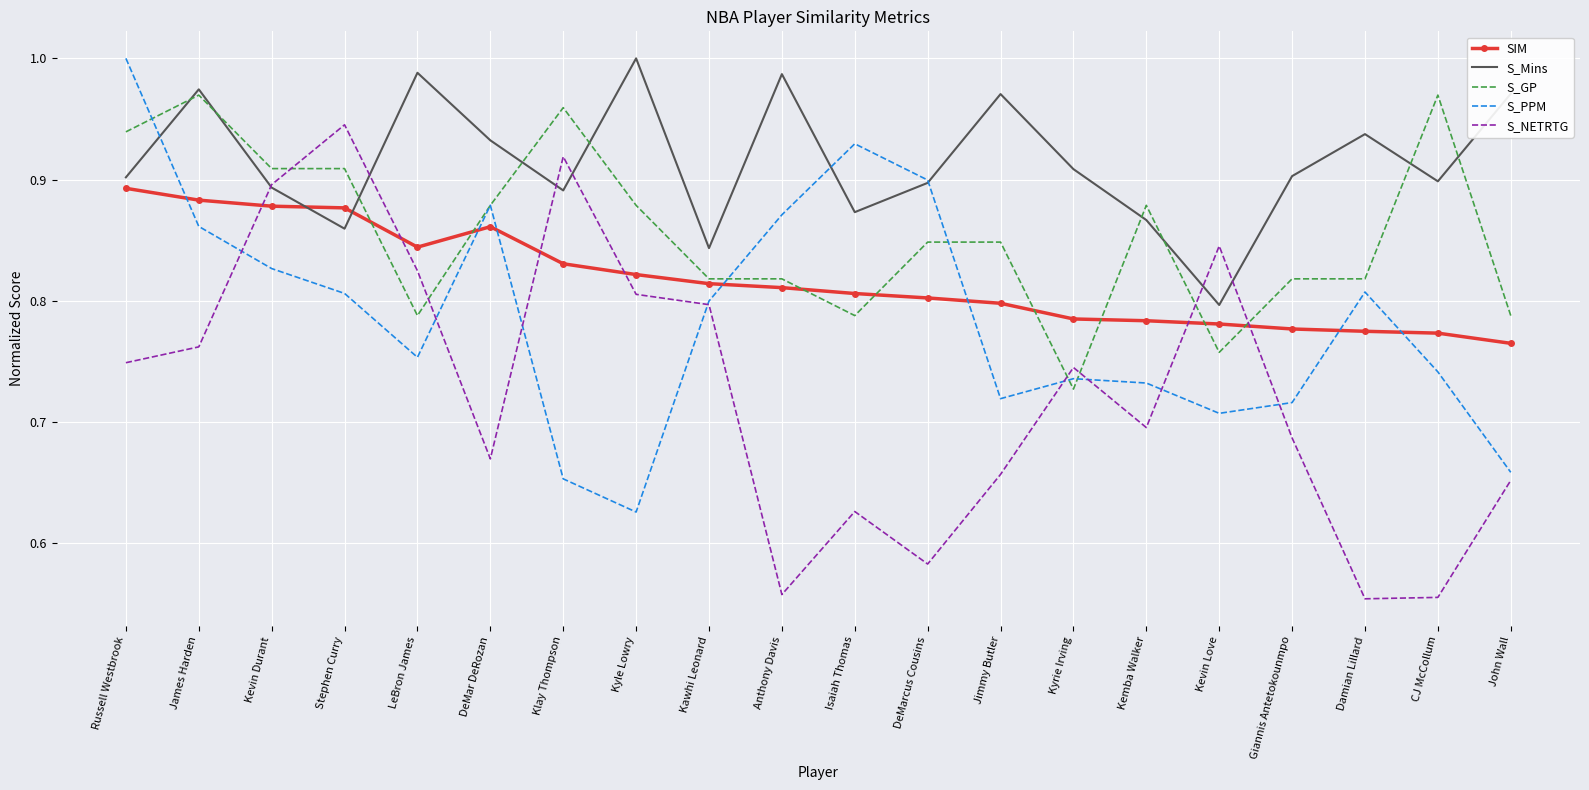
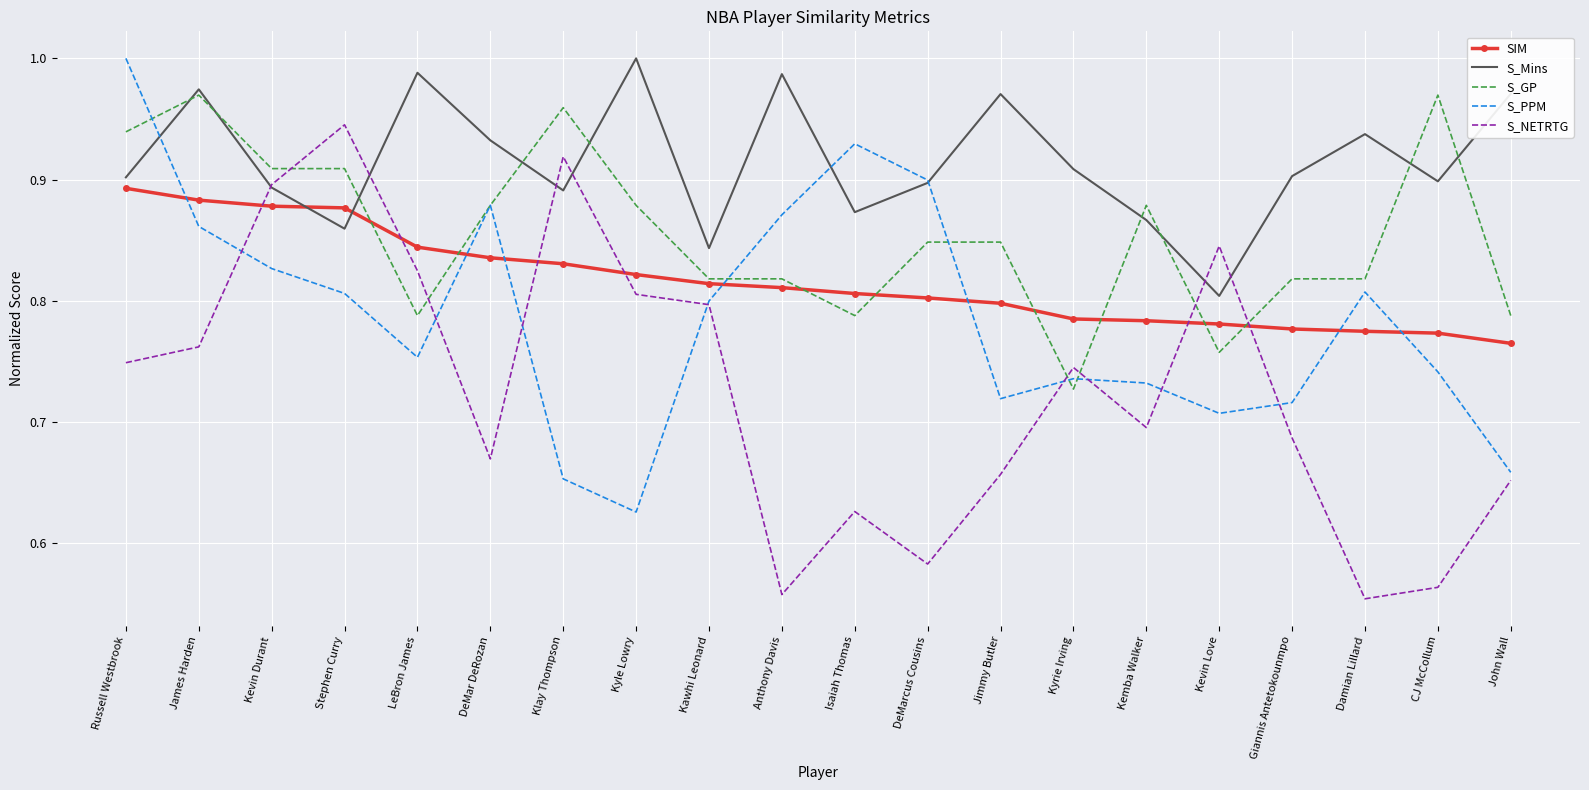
SIM, DeMar DeRozan: 0.861 -> 0.836
S_Mins, Kevin Love: 0.797 -> 0.804
S_NETRTG, CJ McCollum: 0.556 -> 0.564
